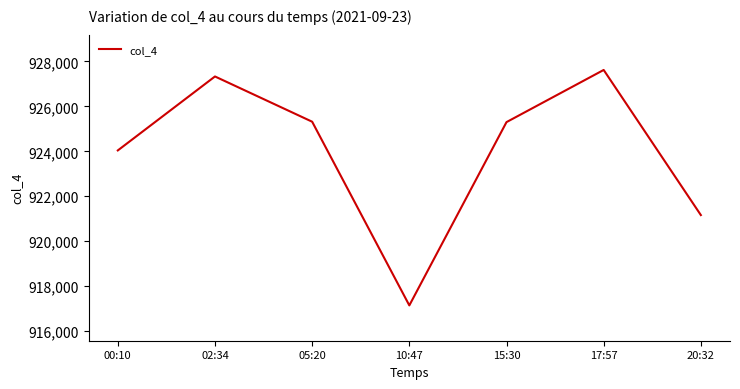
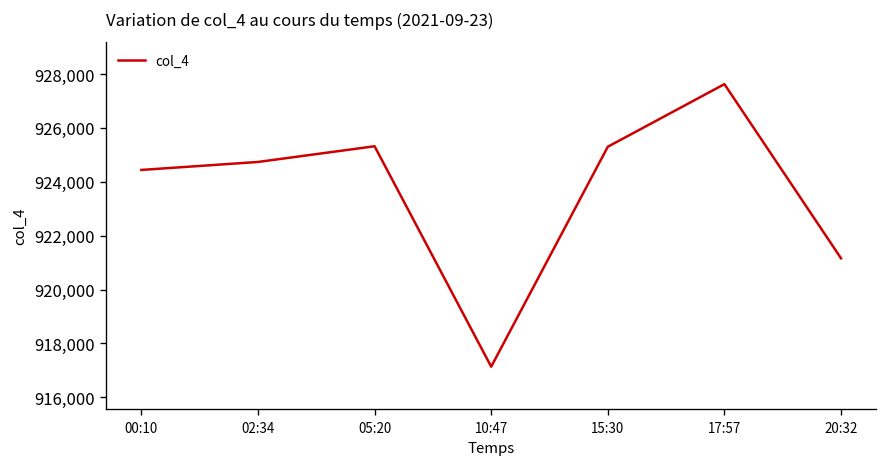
00:10: 924,000 -> 924,400
02:34: 927,300 -> 924,700
